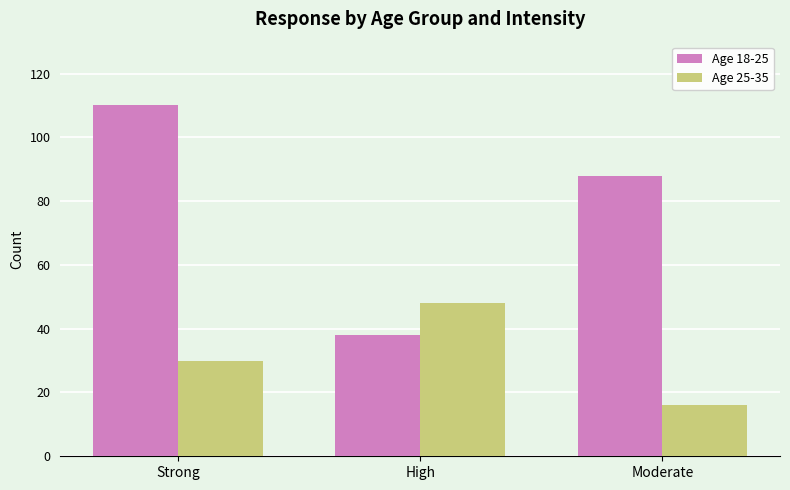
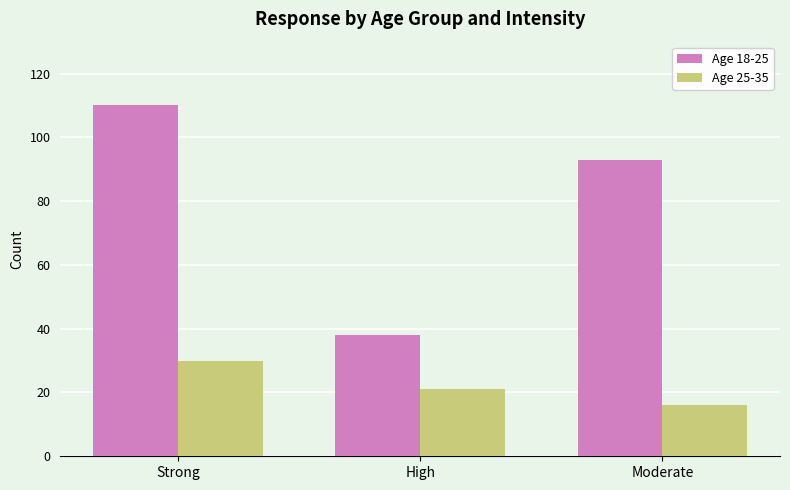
Age 25-35, High: 48 -> 21
Age 18-25, Moderate: 88 -> 93
